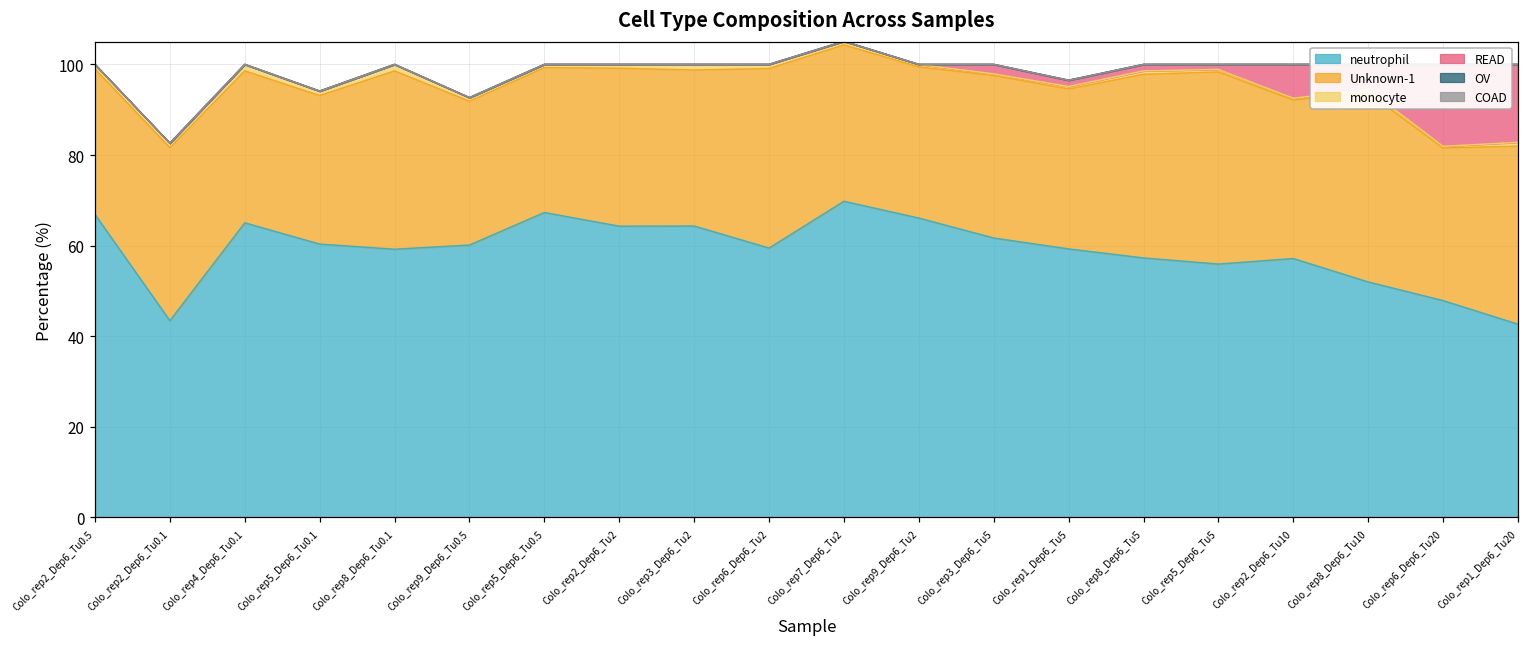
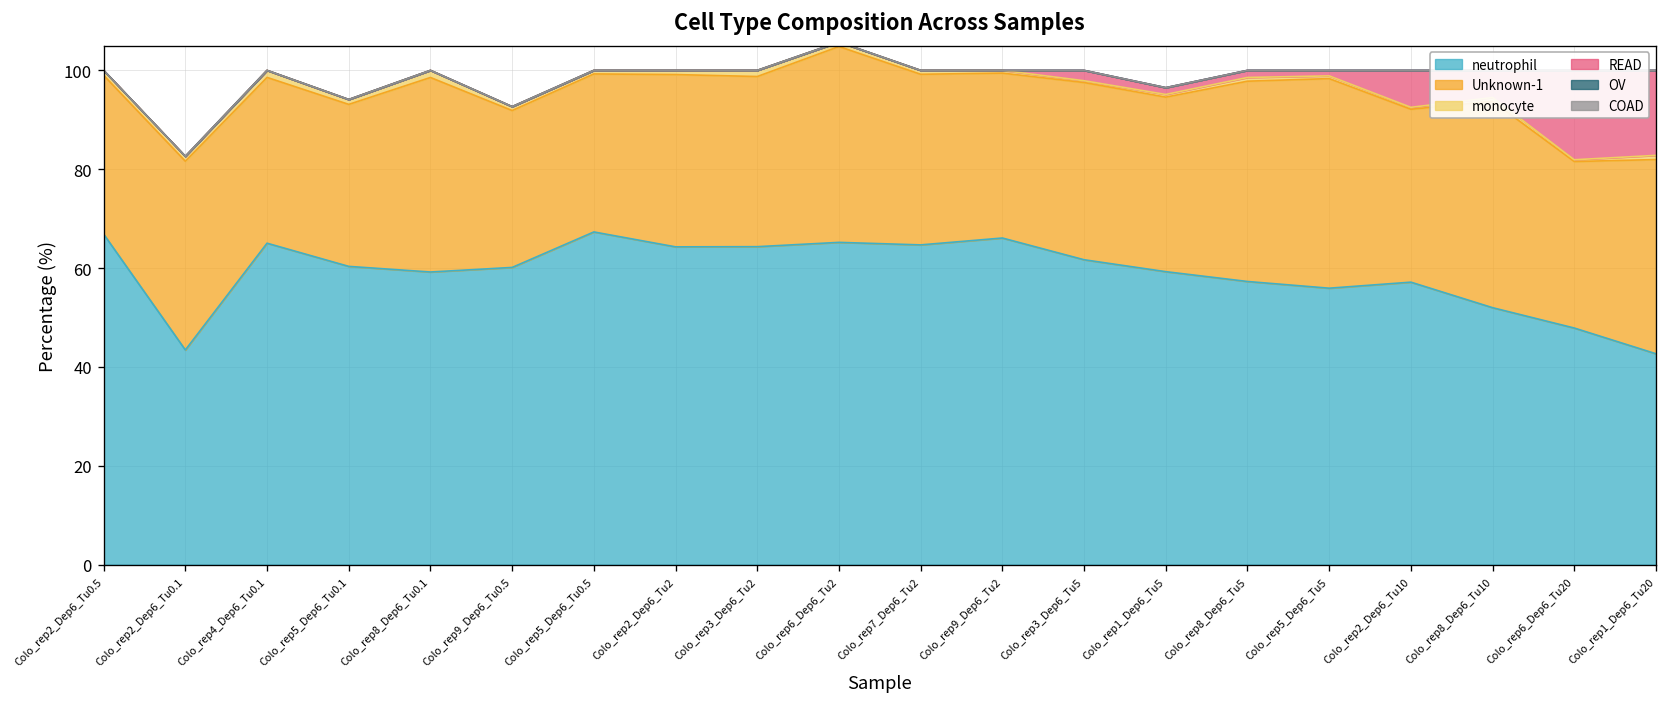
neutrophil, Colo_rep6_Dep6_Tu2: 59 -> 65
neutrophil, Colo_rep7_Dep6_Tu2: 70 -> 65
